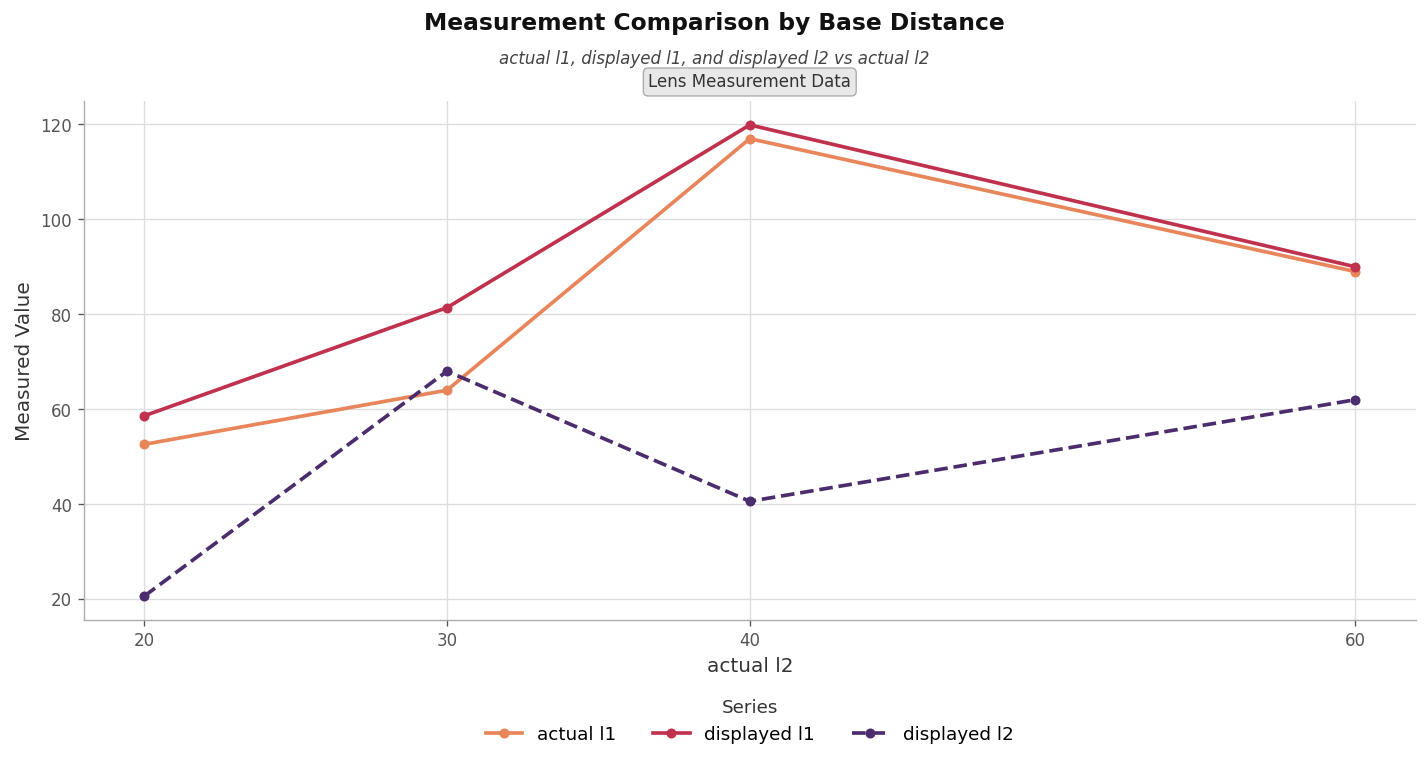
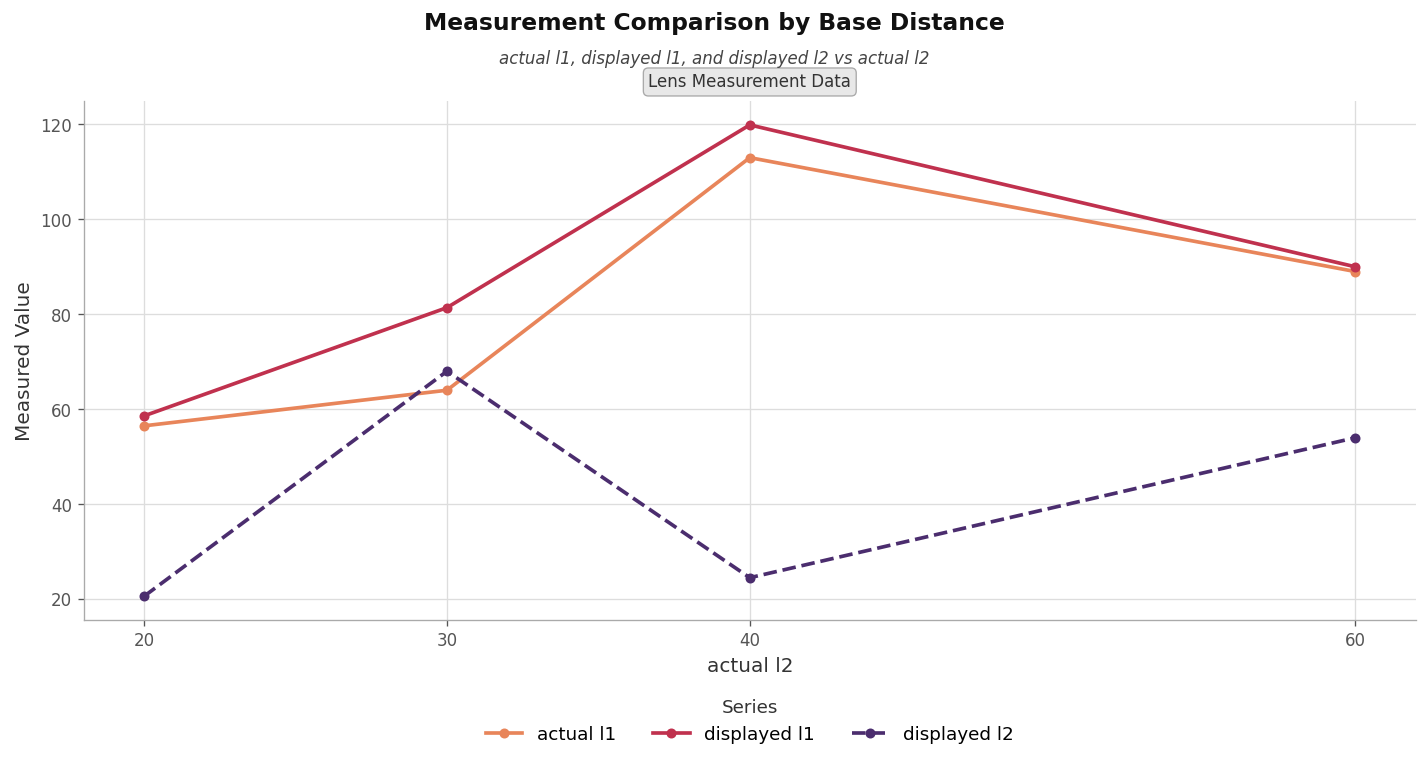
actual l1, 20: 53 -> 57
actual l1, 40: 117 -> 113
displayed l2, 40: 41 -> 25
displayed l2, 60: 62 -> 54
